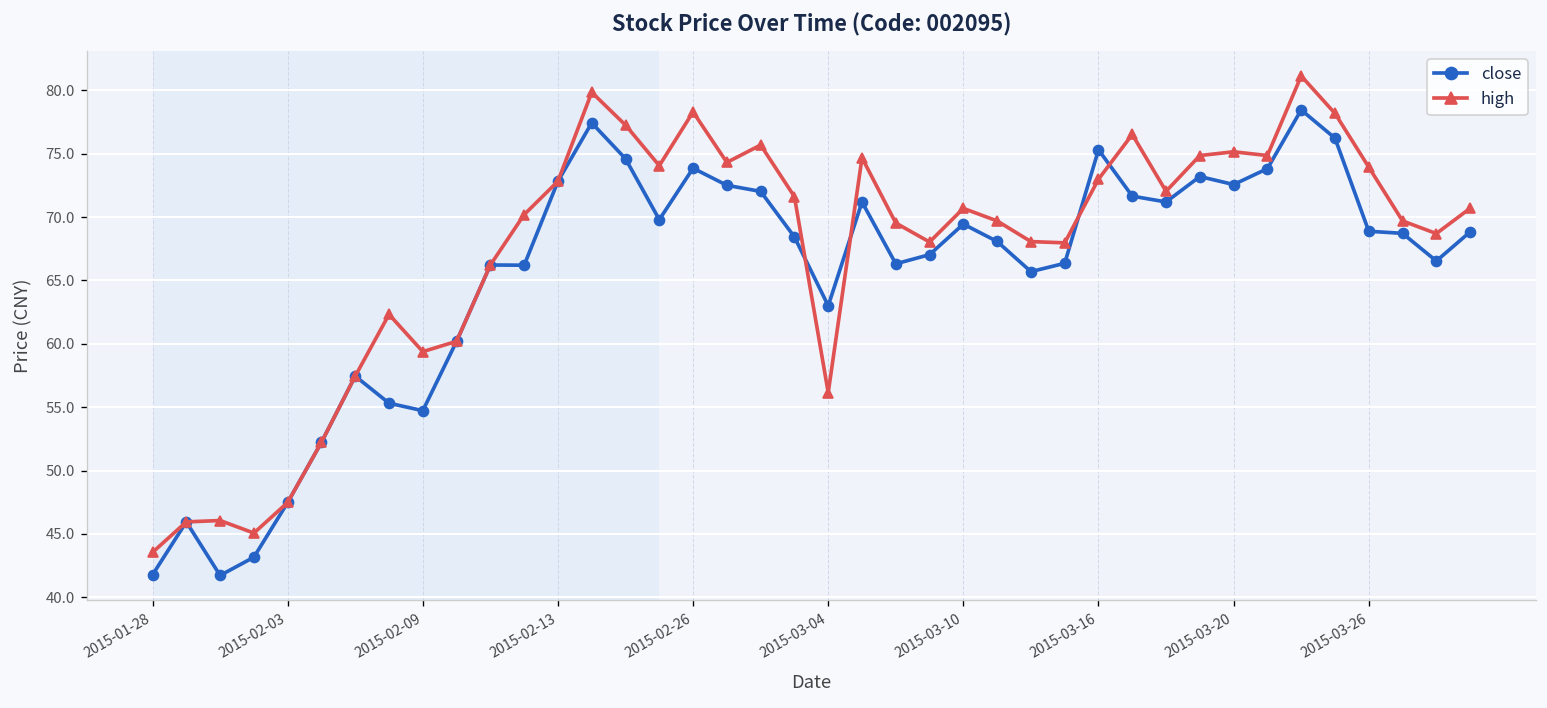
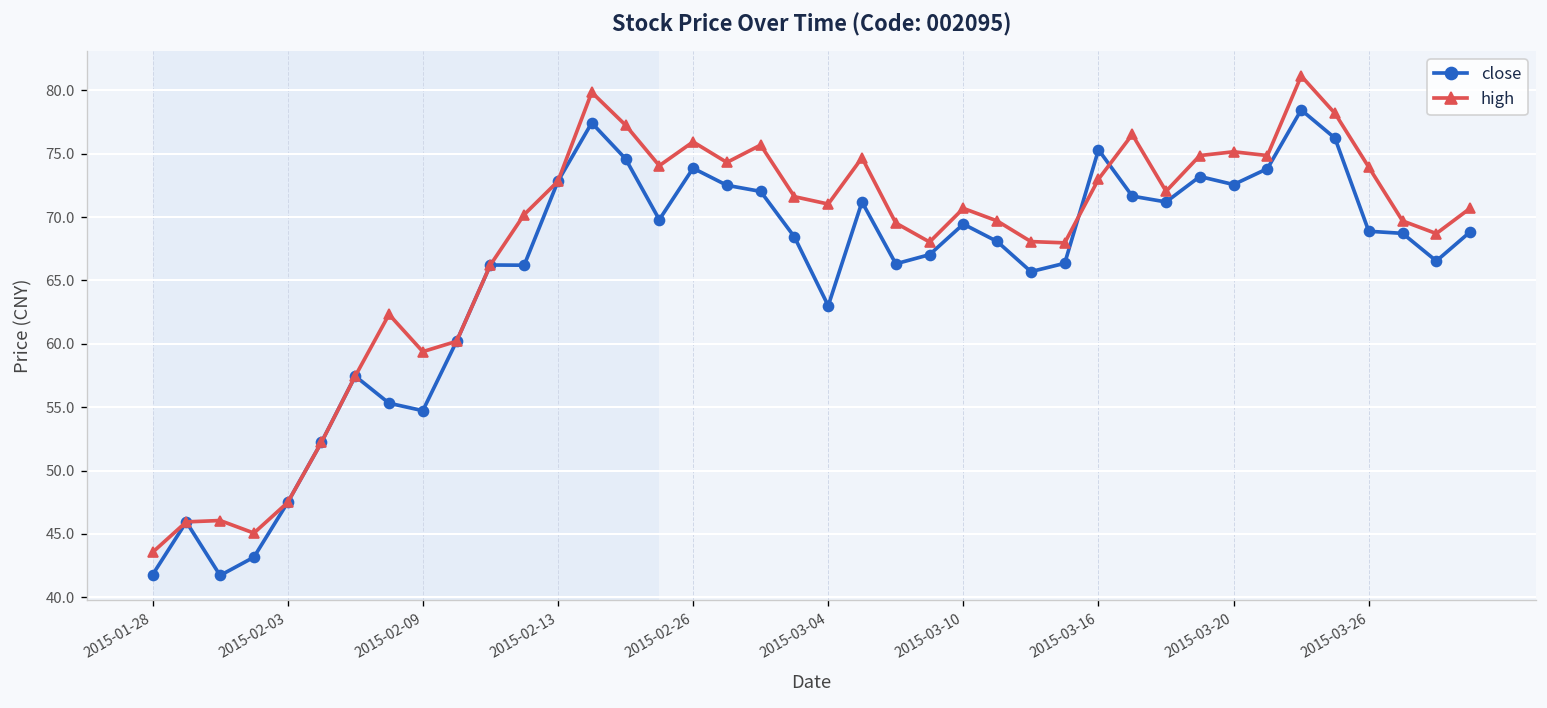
high, 2015-02-26: 78.3 -> 75.9
high, 2015-03-04: 56.1 -> 71.0
